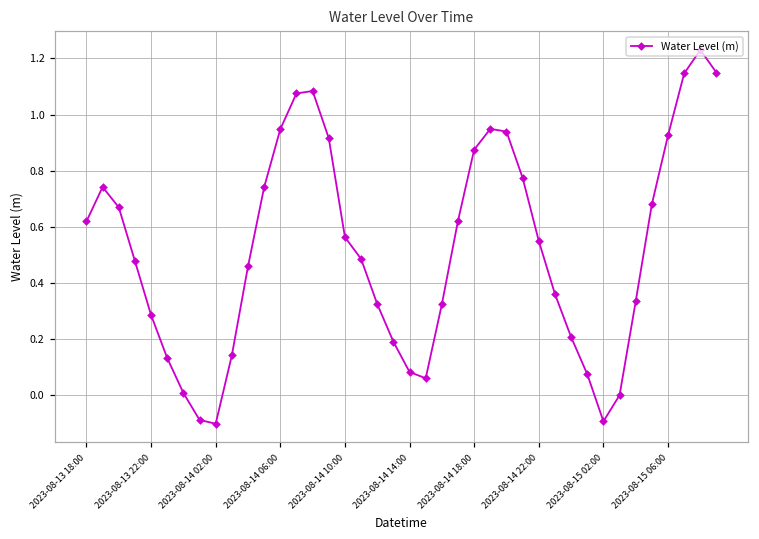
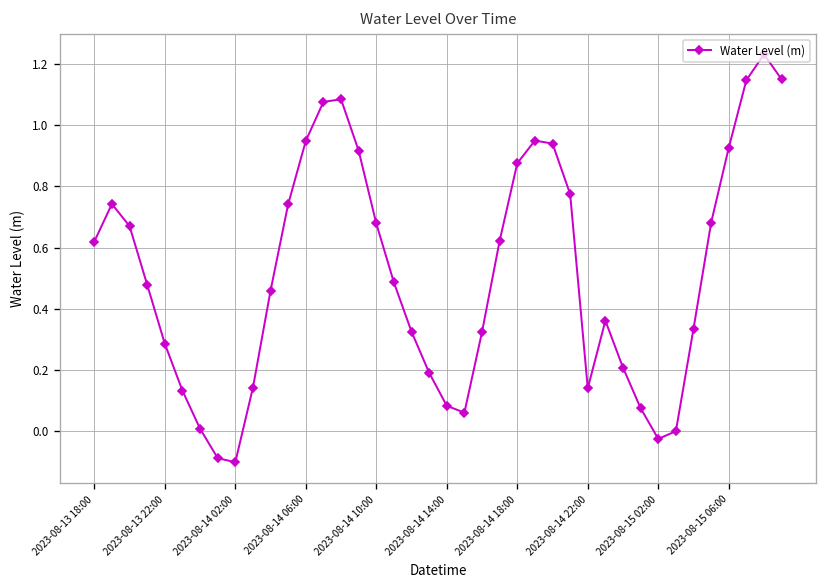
2023-08-14 10:00: 0.56 -> 0.68
2023-08-14 22:00: 0.55 -> 0.14
2023-08-15 02:00: -0.09 -> -0.02
